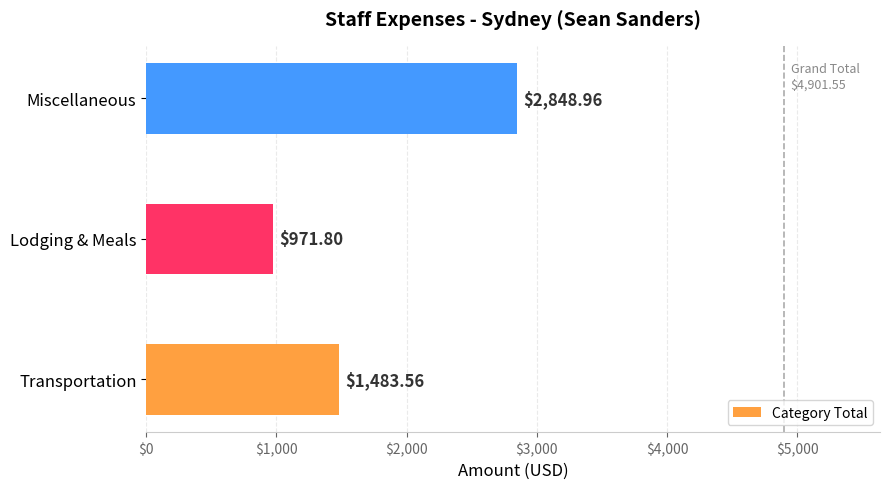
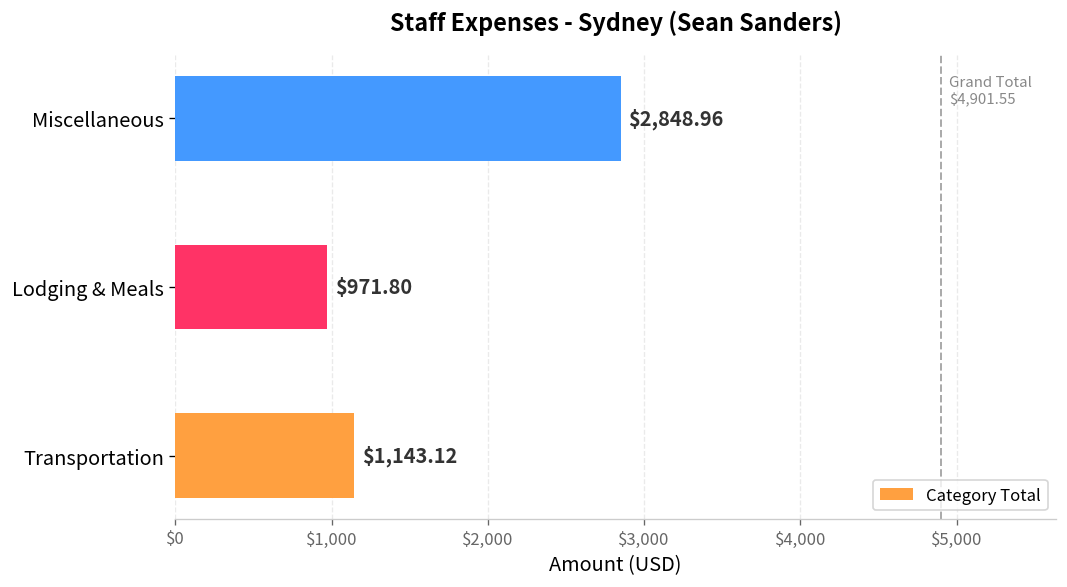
Transportation: $1,483.56 -> $1,143.12
